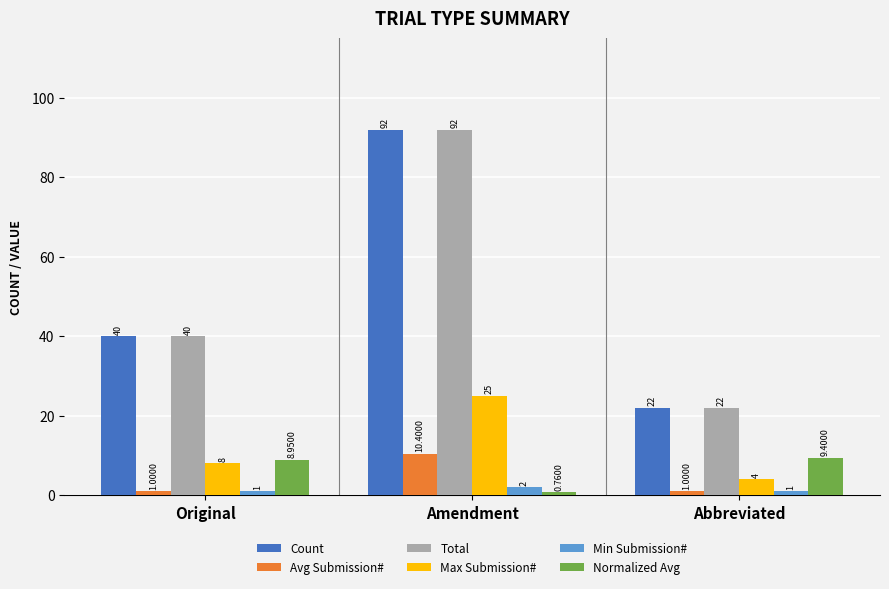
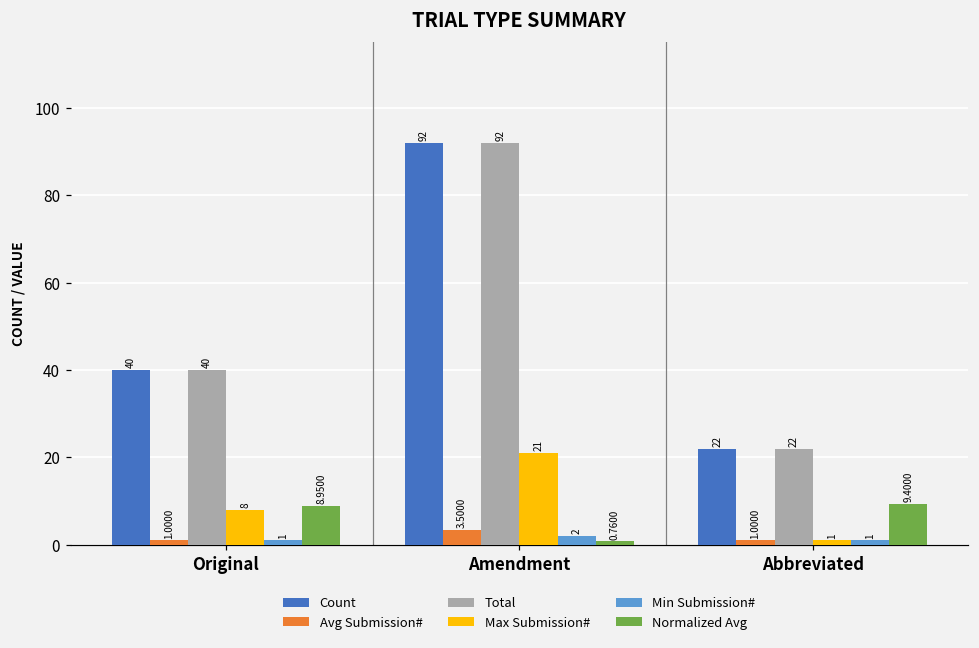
Avg Submission#, Amendment: 10.4000 -> 3.5000
Max Submission#, Amendment: 25 -> 21
Max Submission#, Abbreviated: 4 -> 1
